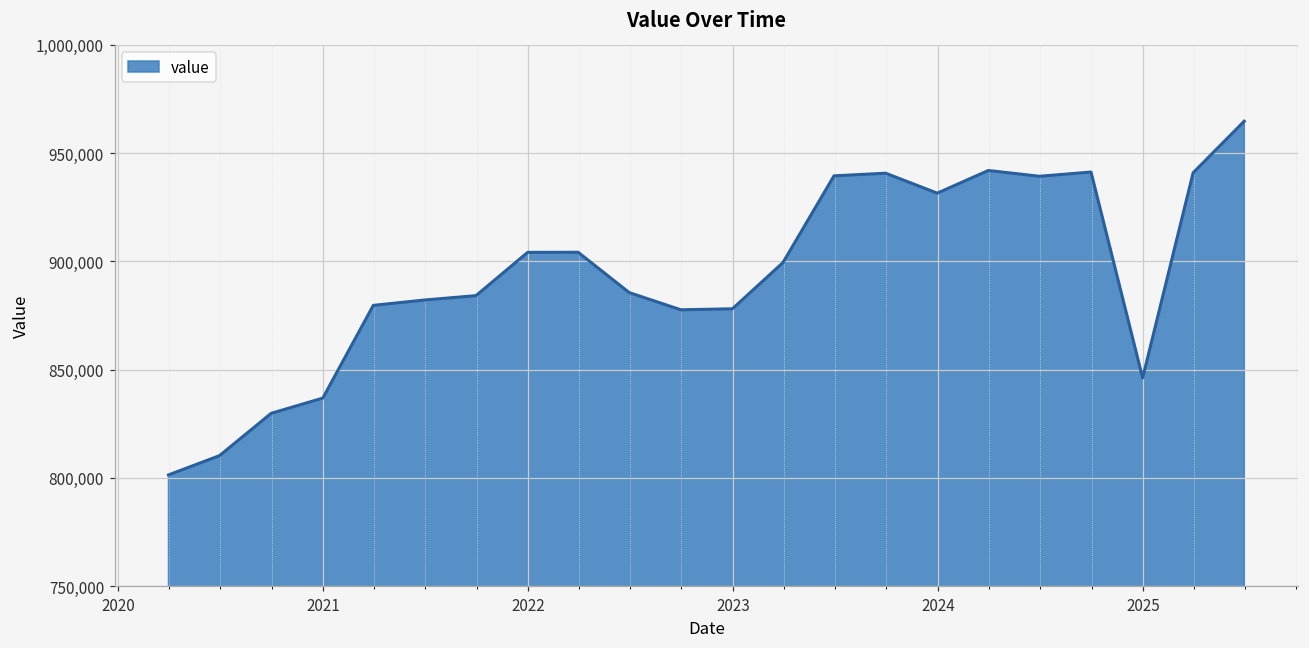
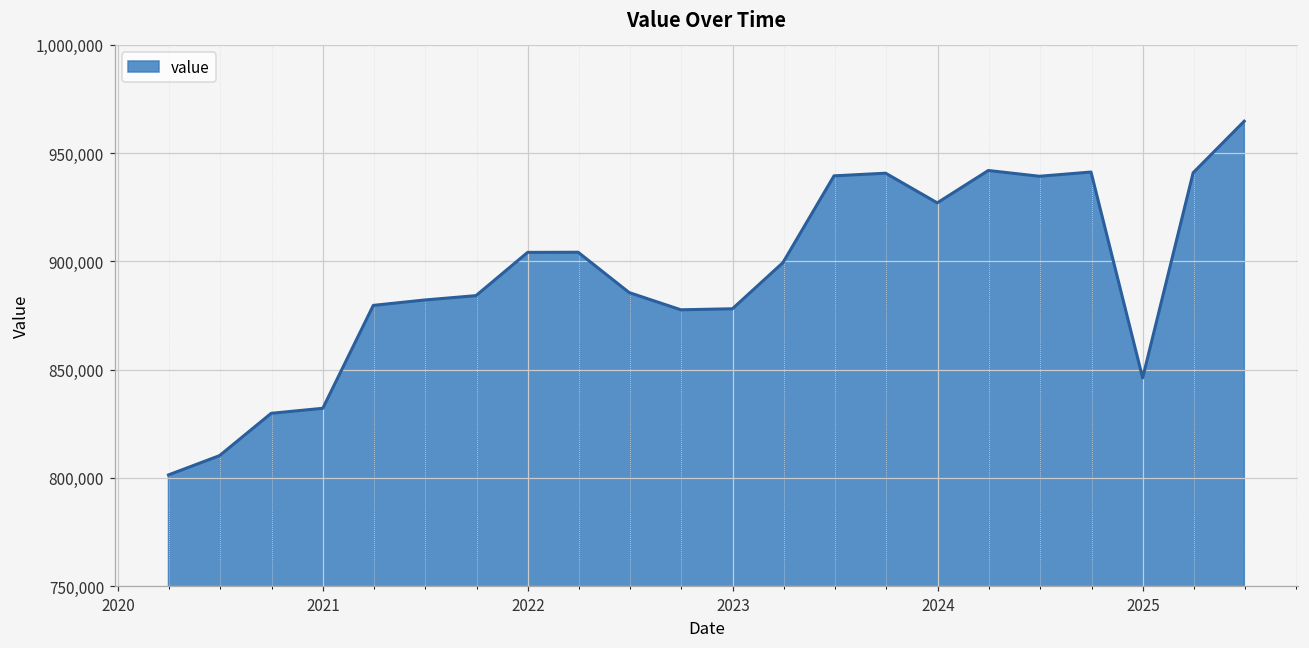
2021: 837,000 -> 832,000
2024: 931,000 -> 927,000
